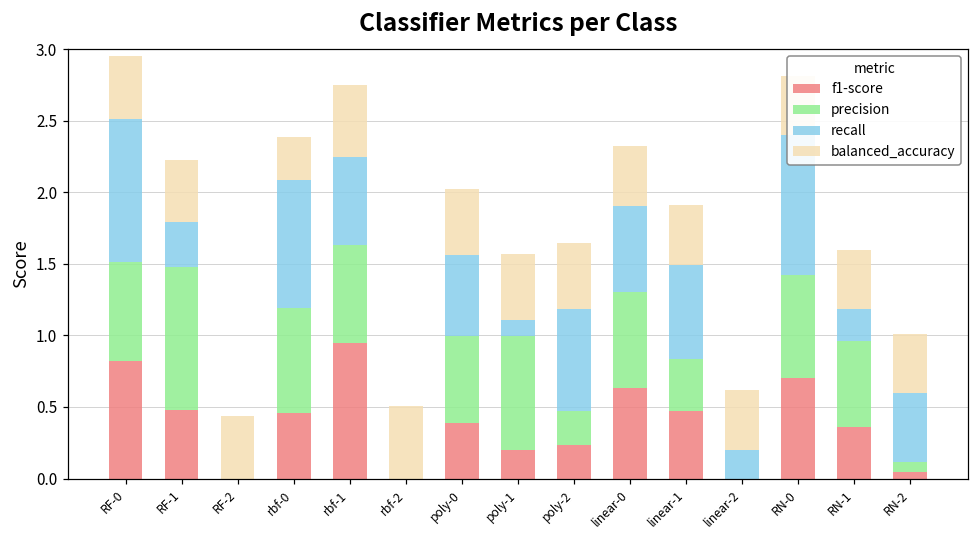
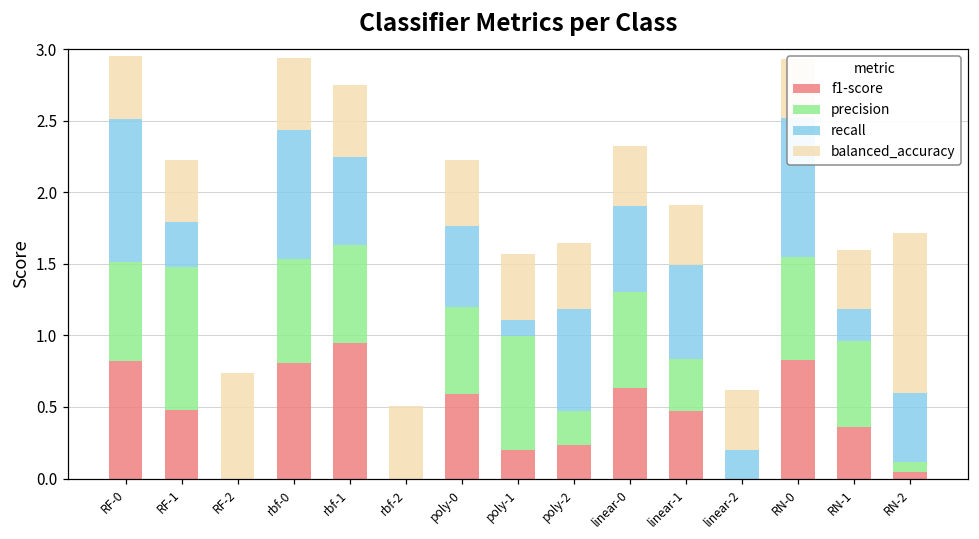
balanced_accuracy, RF-2: 0.44 -> 0.74
f1-score, rbf-0: 0.46 -> 0.81
balanced_accuracy, rbf-0: 0.30 -> 0.50
f1-score, poly-0: 0.38 -> 0.59
f1-score, RN-0: 0.71 -> 0.83
balanced_accuracy, RN-2: 0.41 -> 1.12
